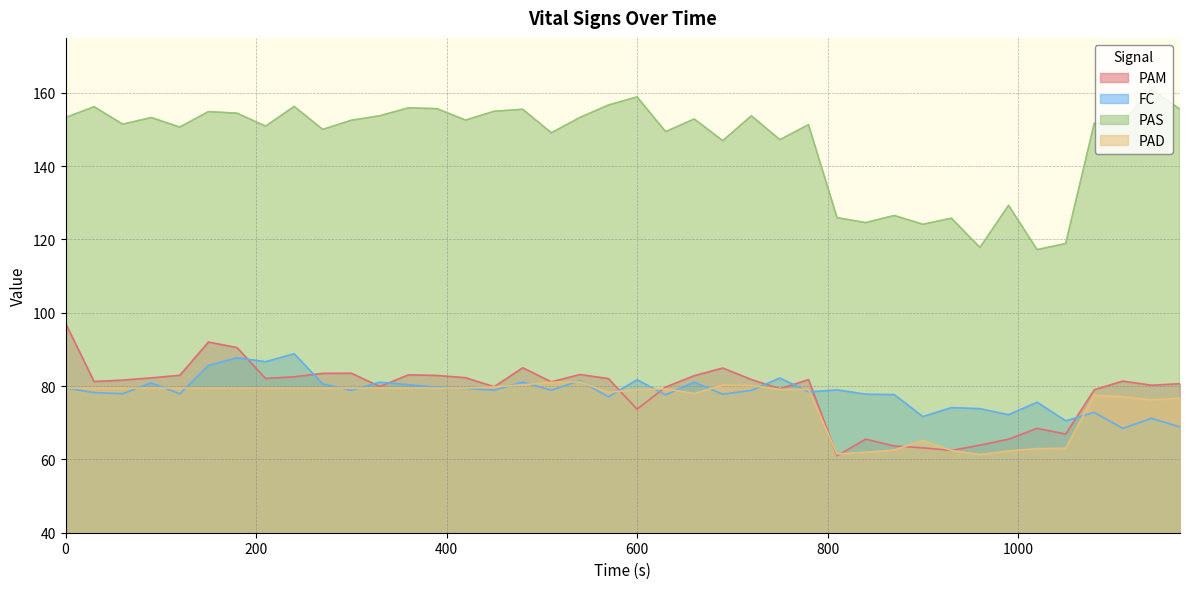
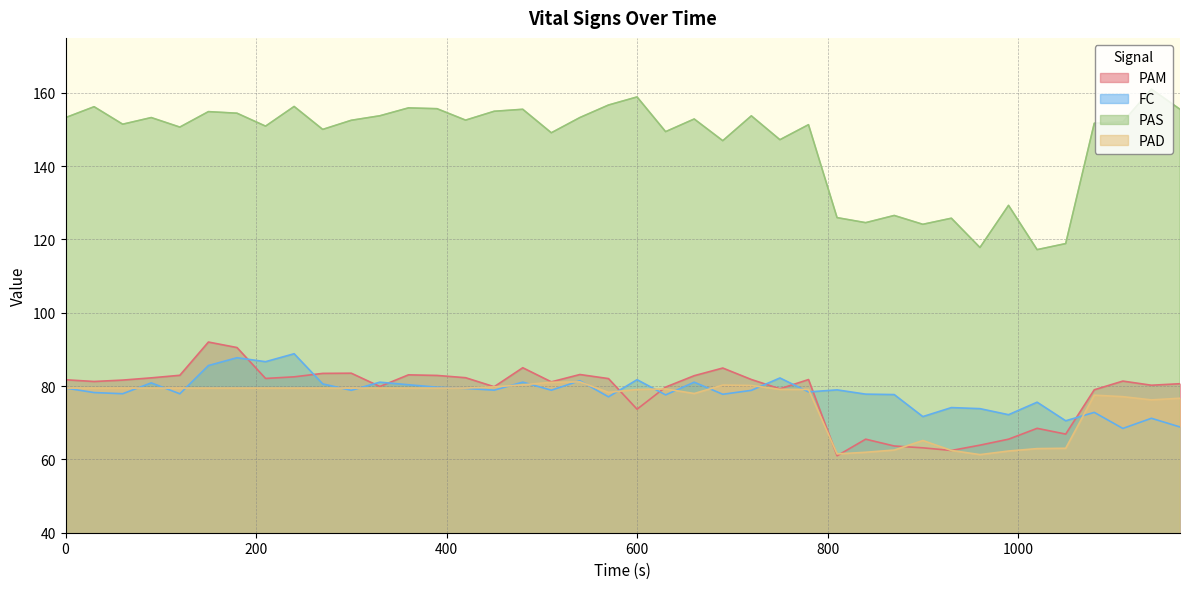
PAM, 0: 97 -> 82
